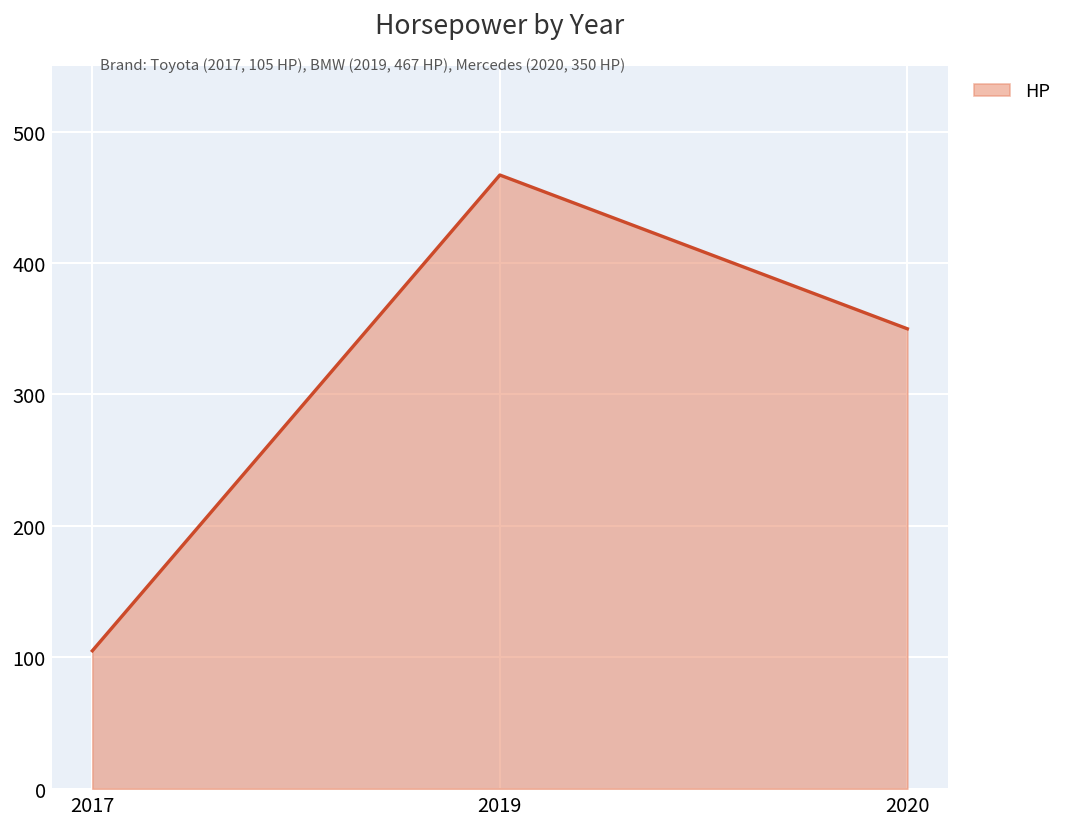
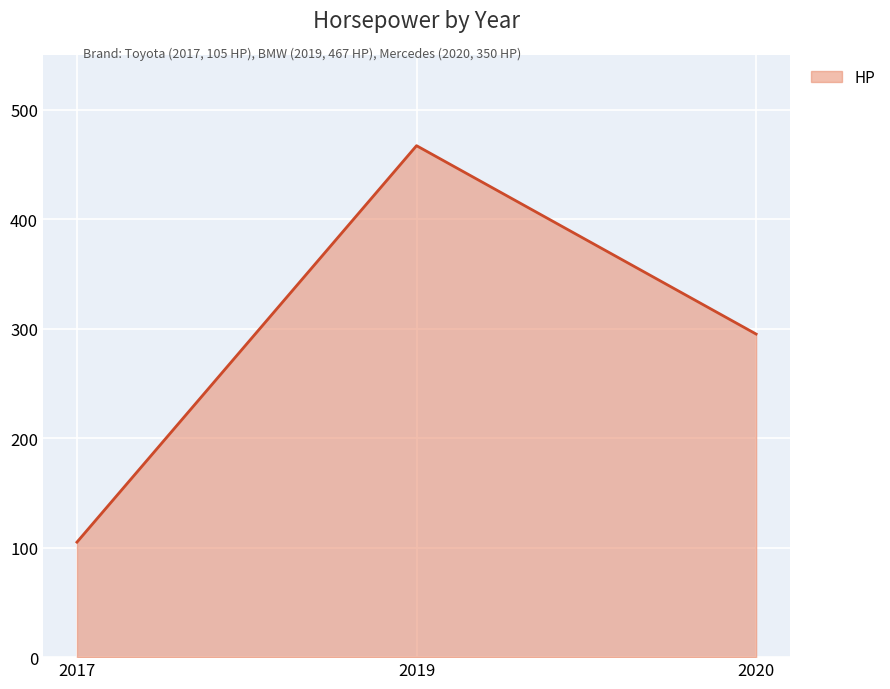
2020: 350 -> 295
